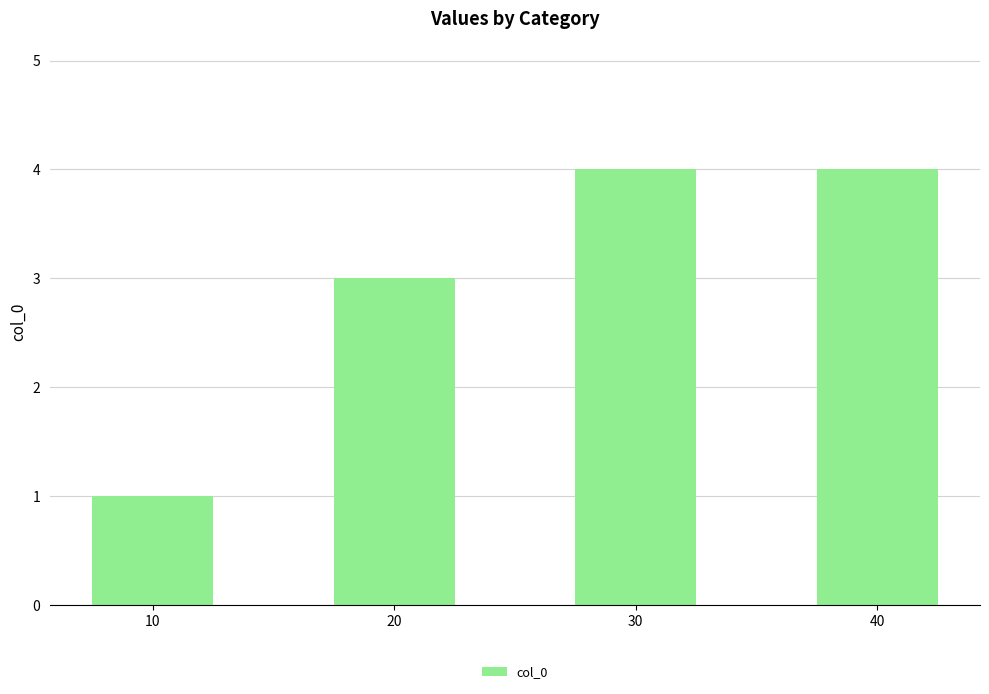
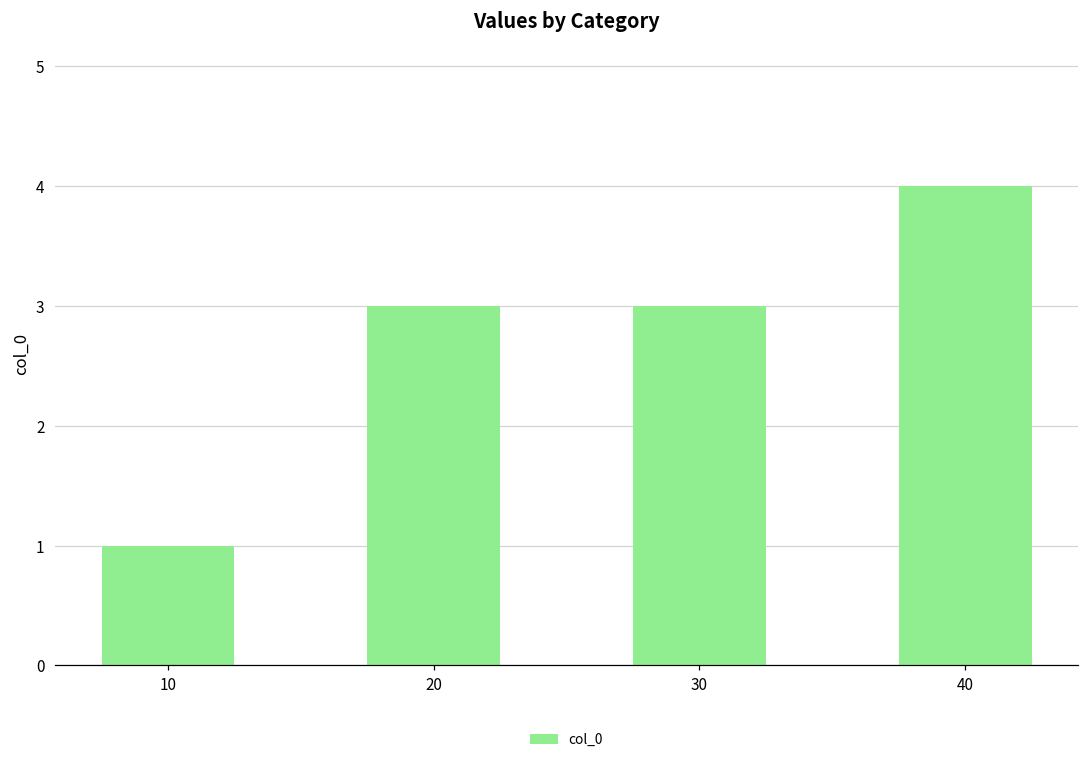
30: 4 -> 3
